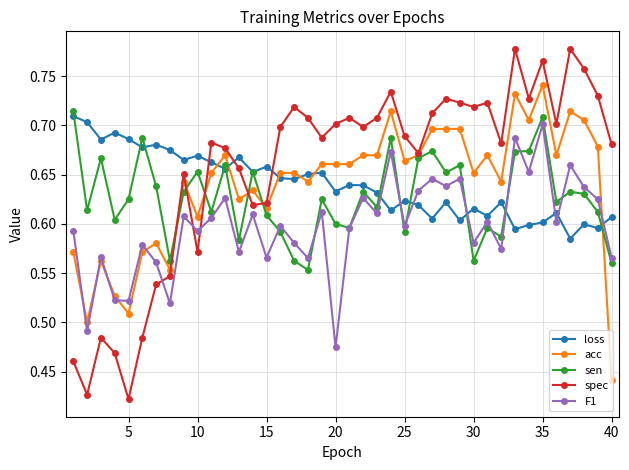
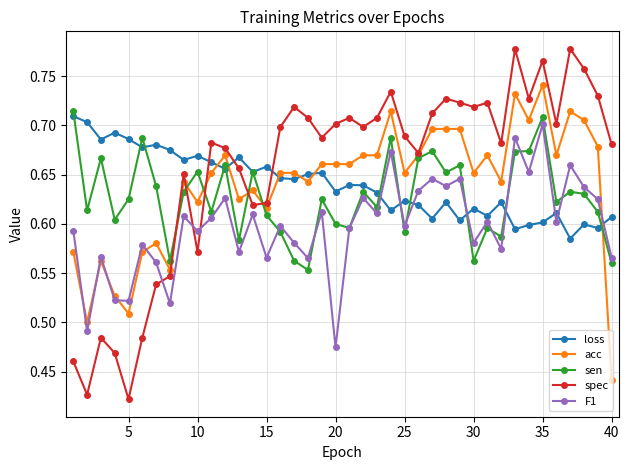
acc, 10: 0.61 -> 0.62
acc, 25: 0.66 -> 0.65
